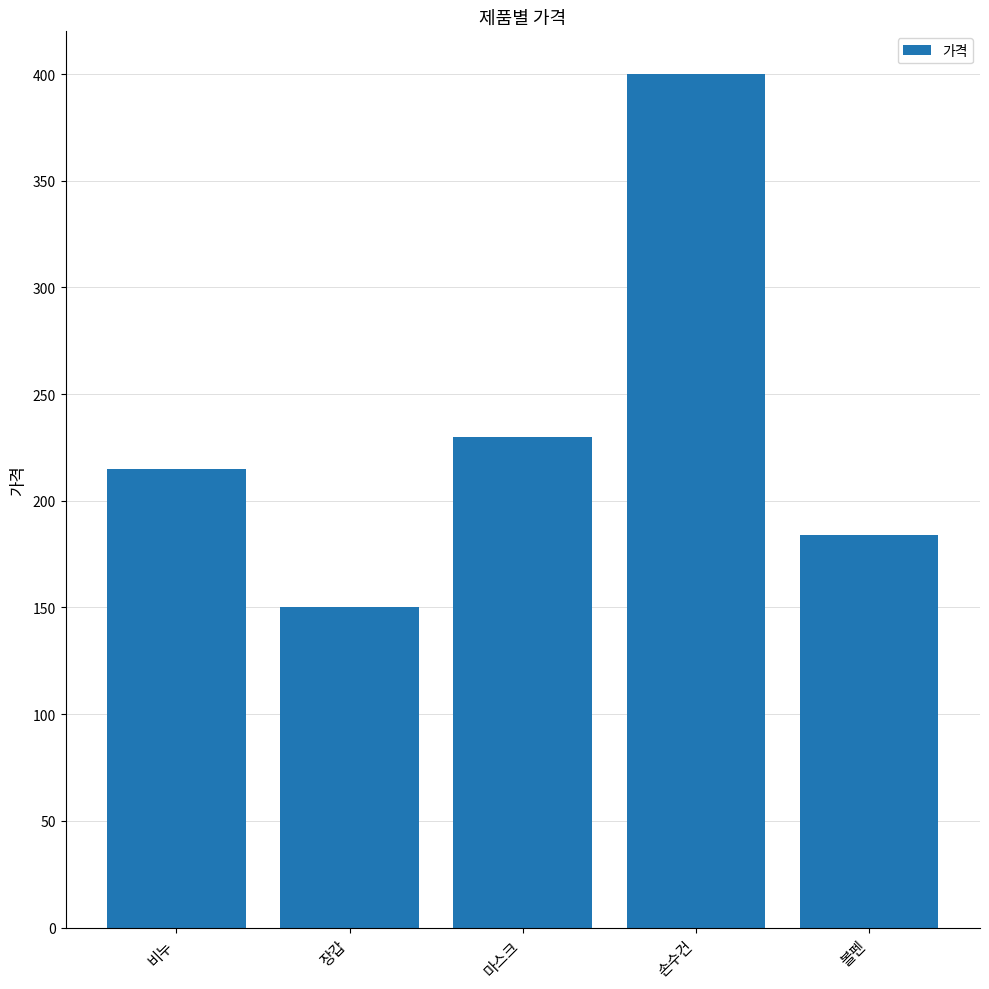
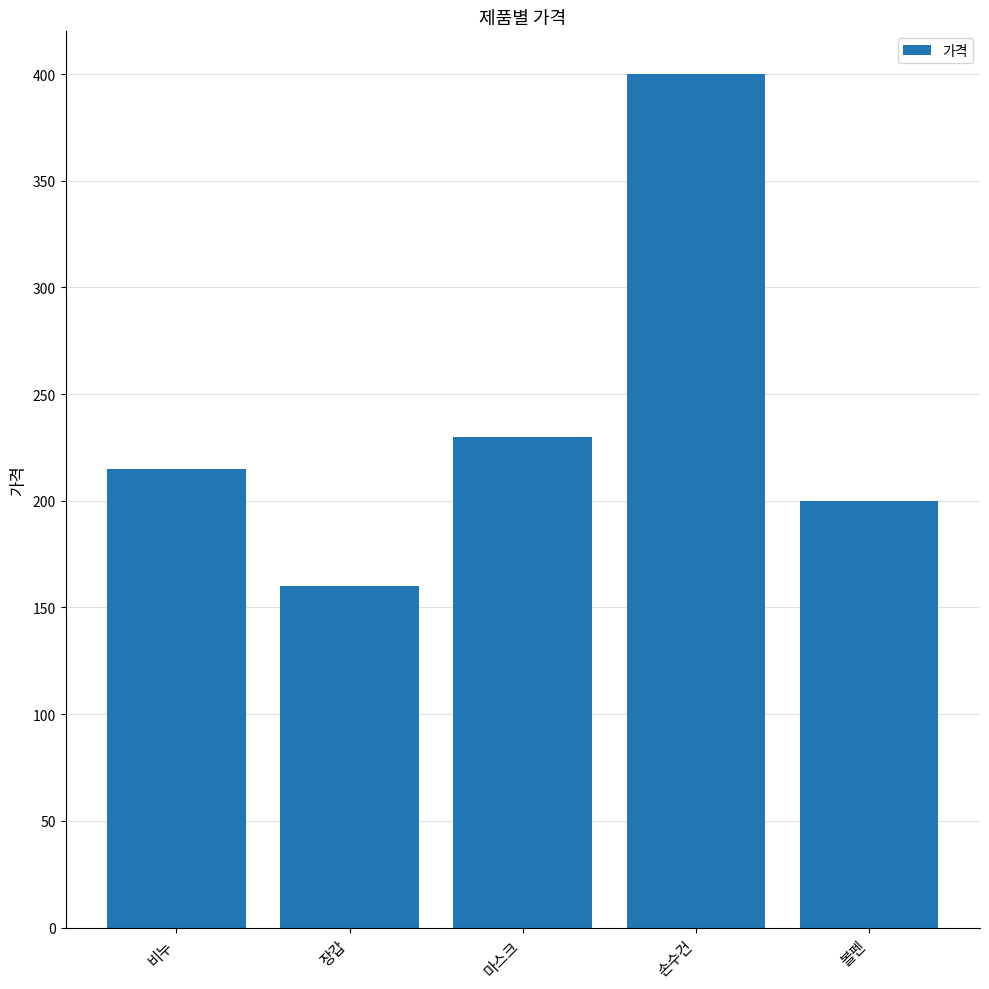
장갑: 150 -> 160
볼펜: 184 -> 200
